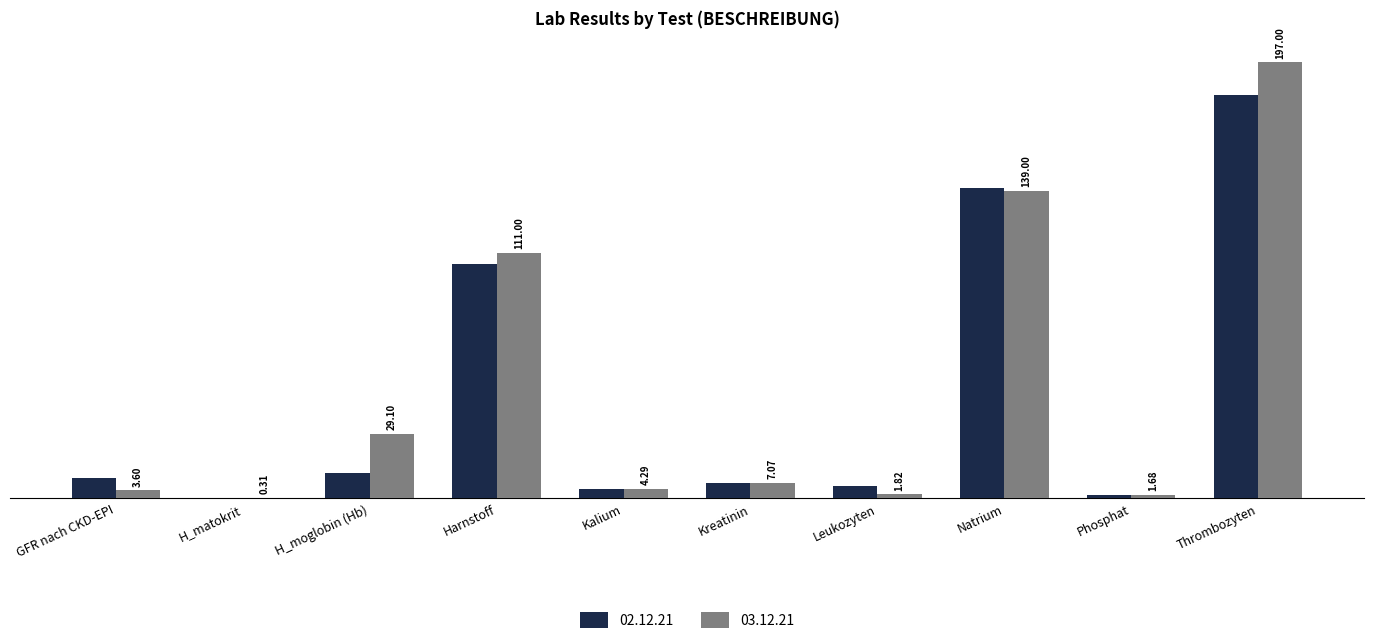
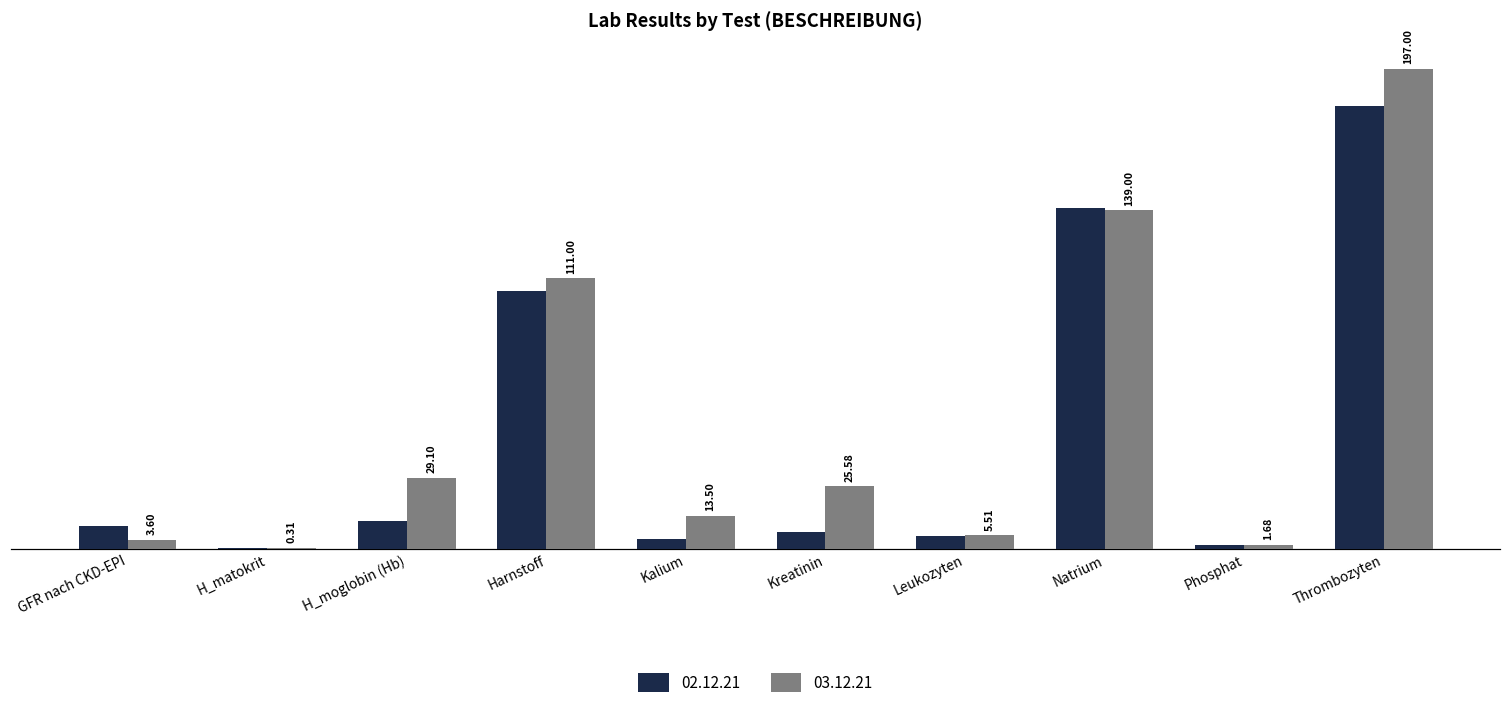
03.12.21, Kalium: 4.29 -> 13.50
03.12.21, Kreatinin: 7.07 -> 25.58
03.12.21, Leukozyten: 1.82 -> 5.51
